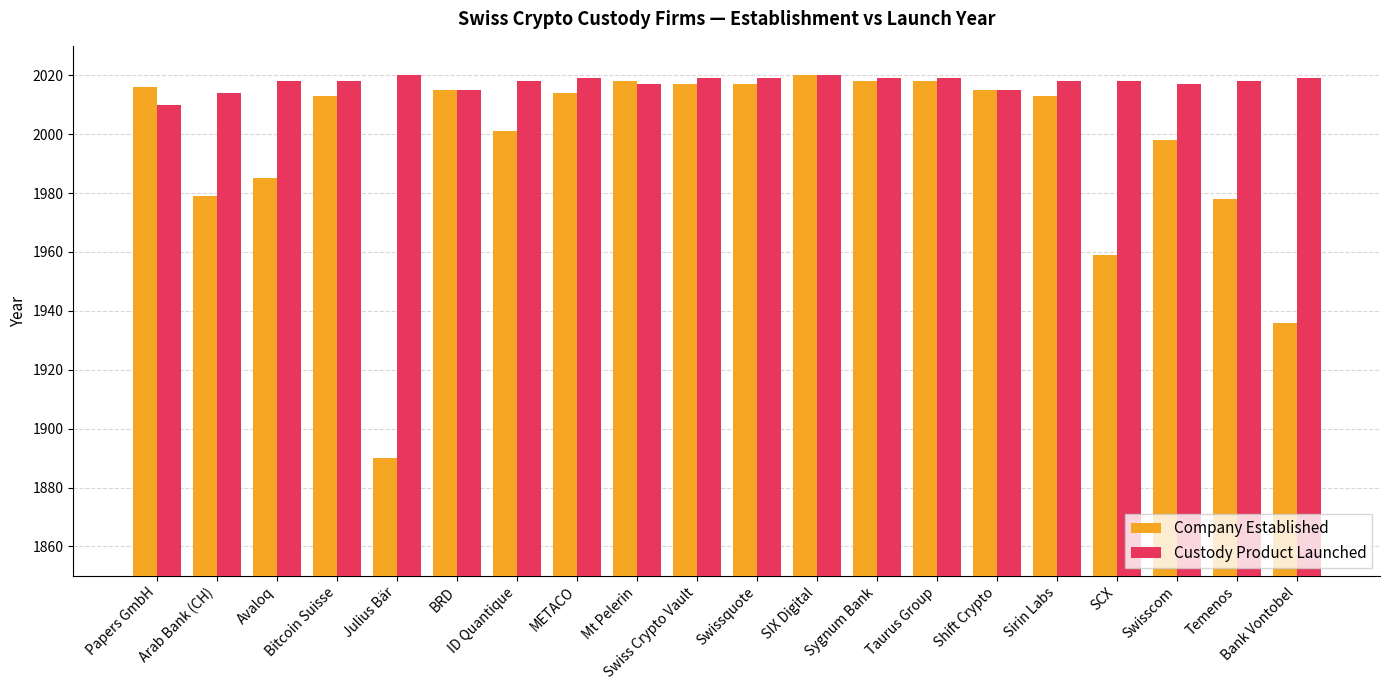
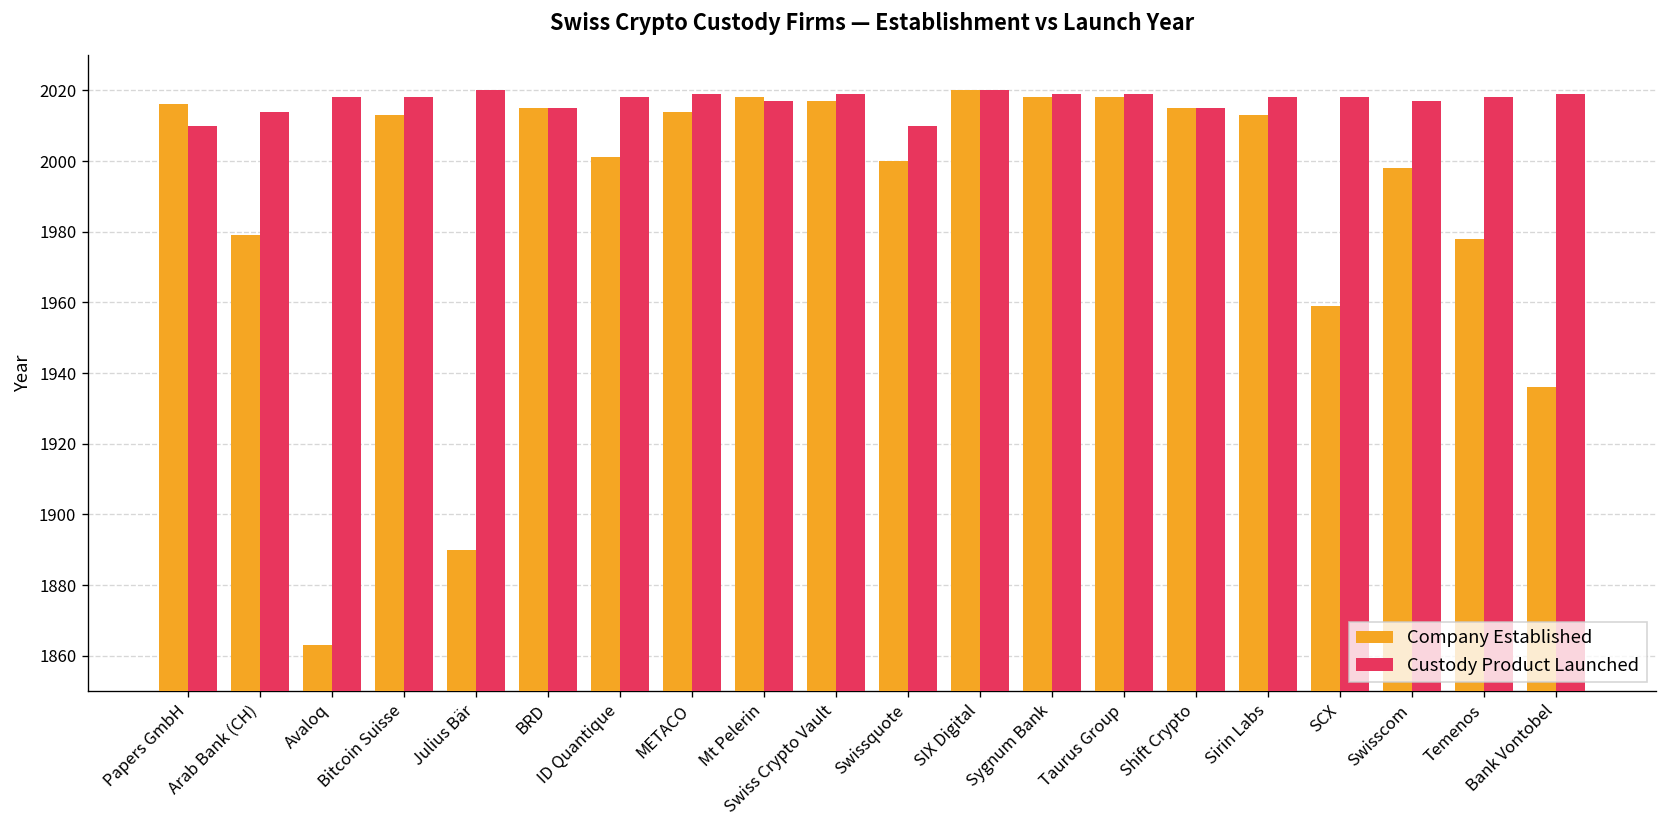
Company Established, Avaloq: 1985 -> 1863
Company Established, Swissquote: 2017 -> 2000
Custody Product Launched, Swissquote: 2019 -> 2010
